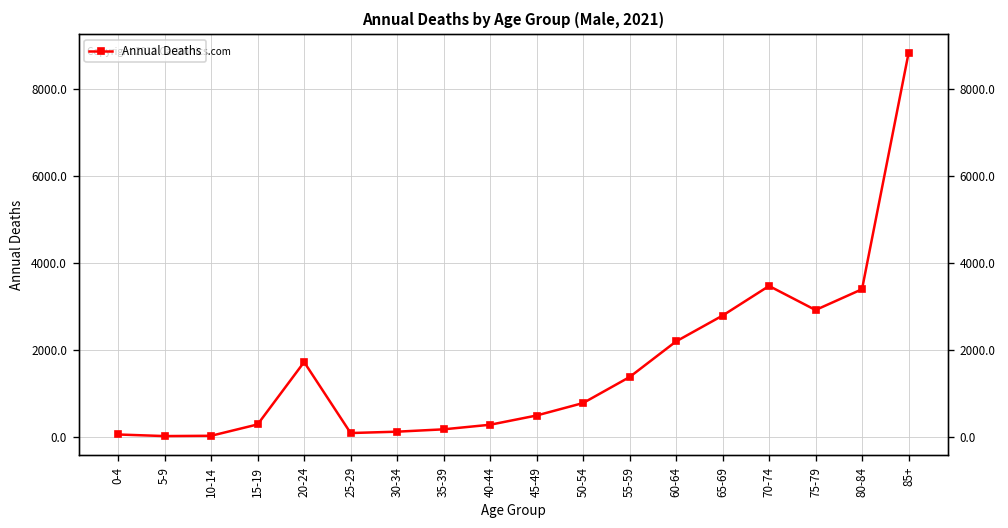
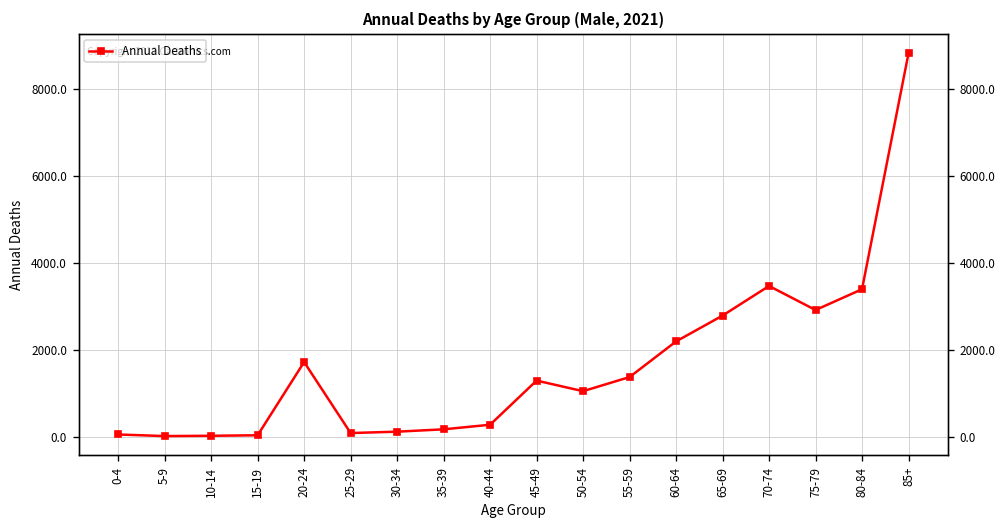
15-19: 300 -> 0
45-49: 500 -> 1300
50-54: 800 -> 1000
